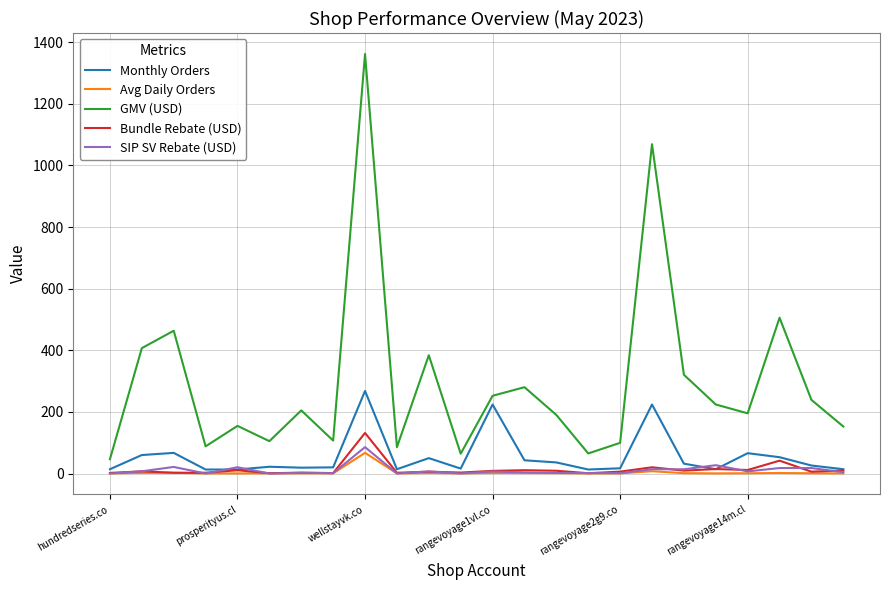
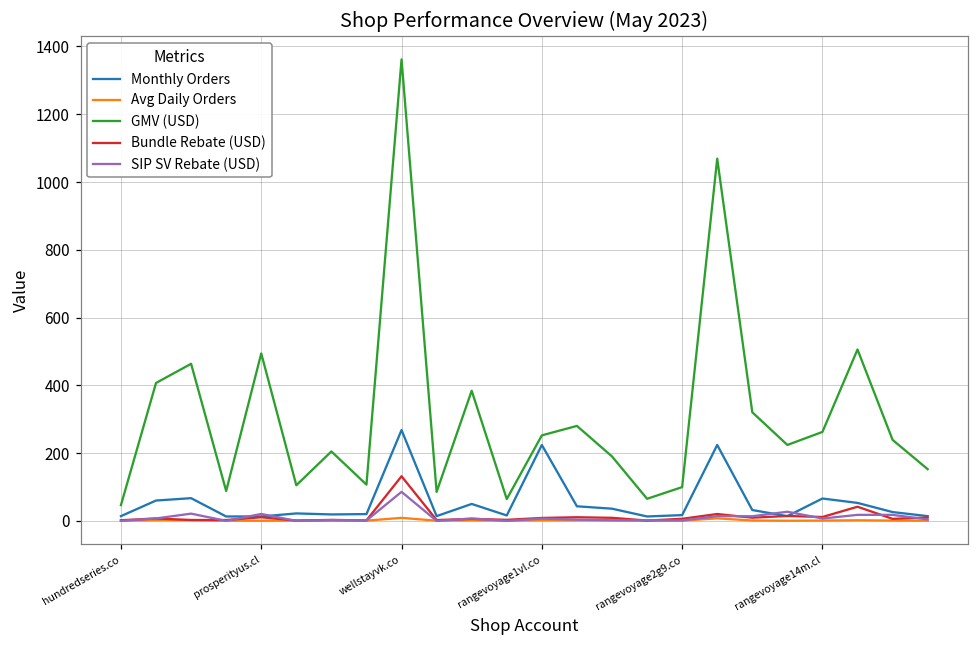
GMV (USD), prosperityus.cl: 150 -> 490
Avg Daily Orders, wellstayvk.co: 70 -> 10
GMV (USD), rangevoyage14m.cl: 200 -> 260
